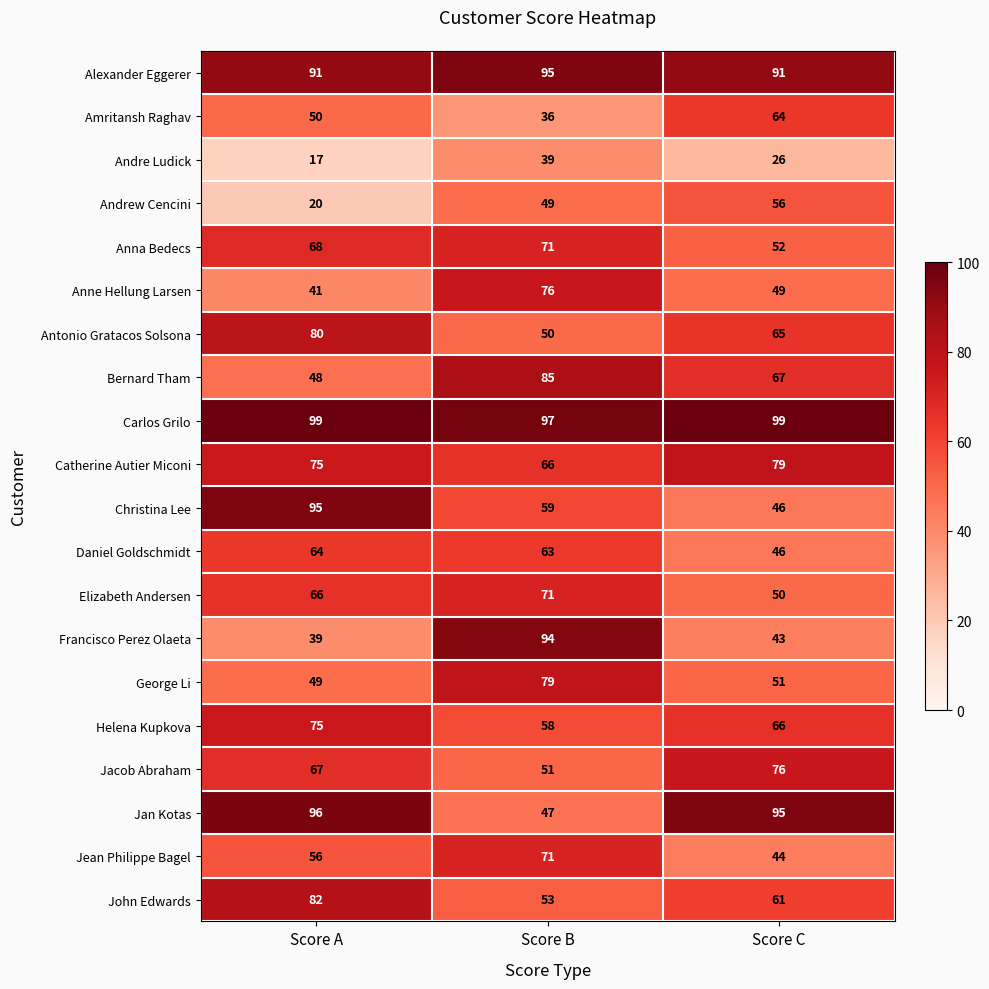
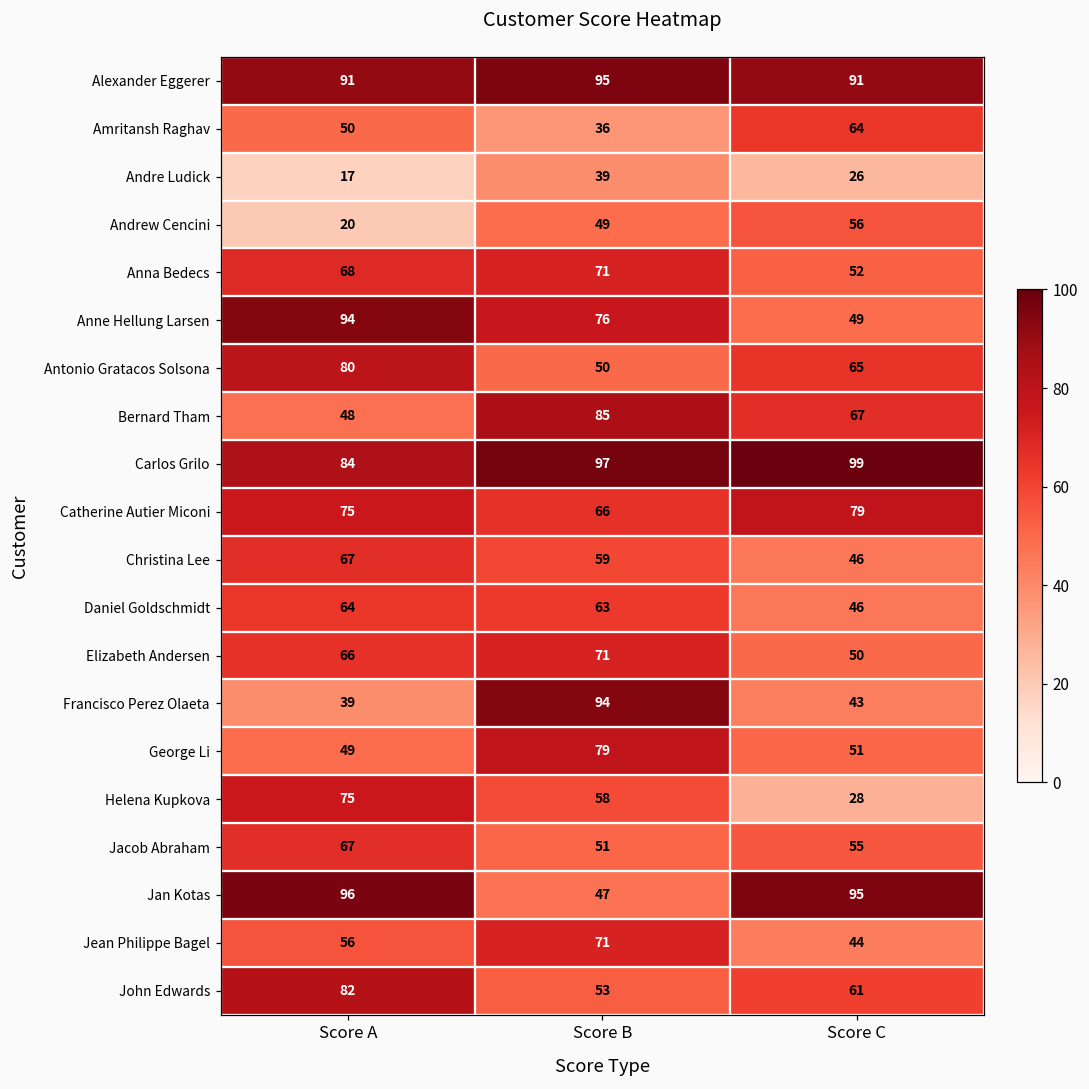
Anne Hellung Larsen, Score A: 41 -> 94
Carlos Grilo, Score A: 99 -> 84
Christina Lee, Score A: 95 -> 67
Helena Kupkova, Score C: 66 -> 28
Jacob Abraham, Score C: 76 -> 55
